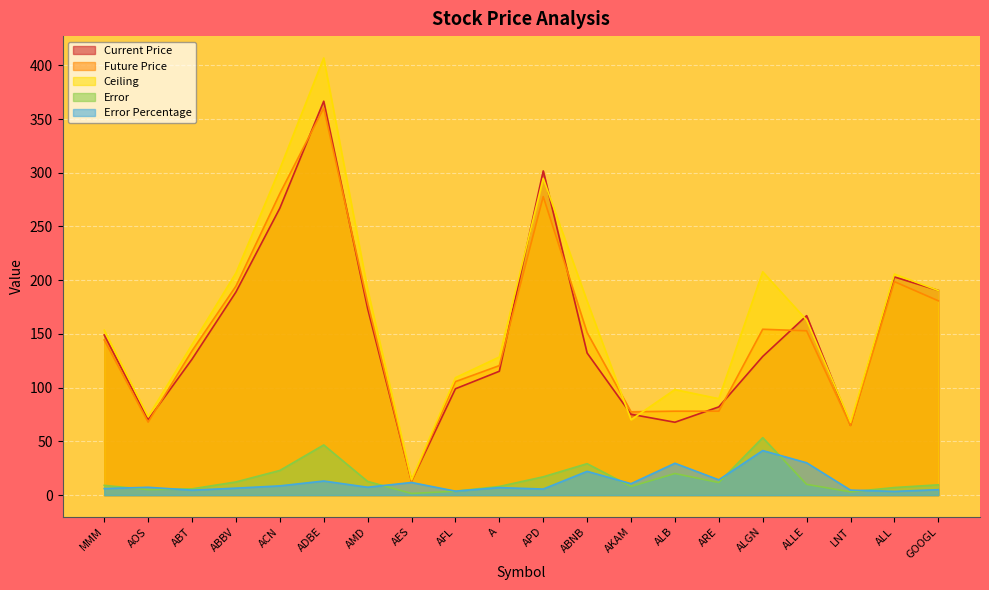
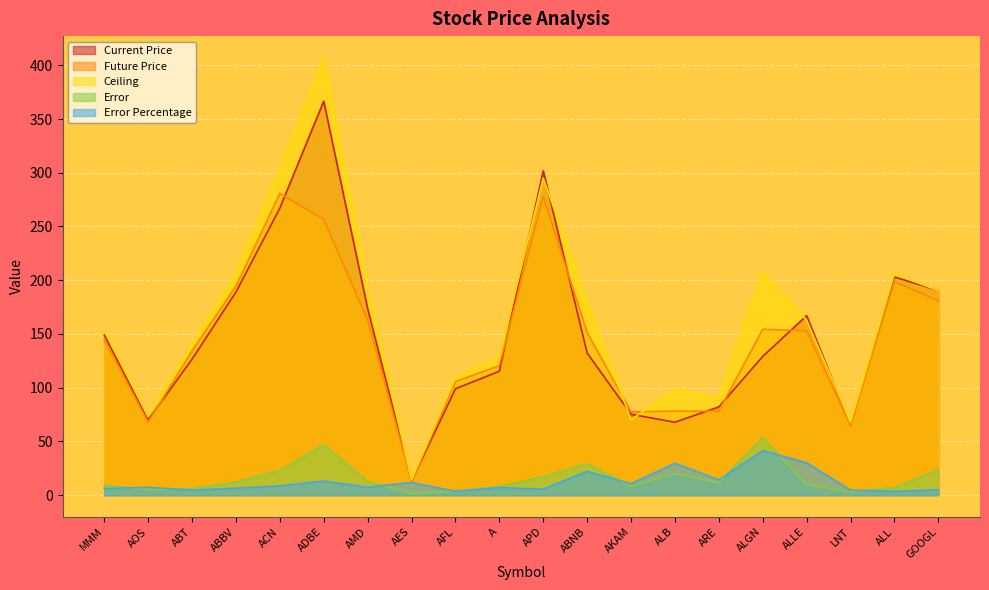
Future Price, ADBE: 360 -> 257
Future Price, AMD: 179 -> 163
Error, GOOGL: 10 -> 24
